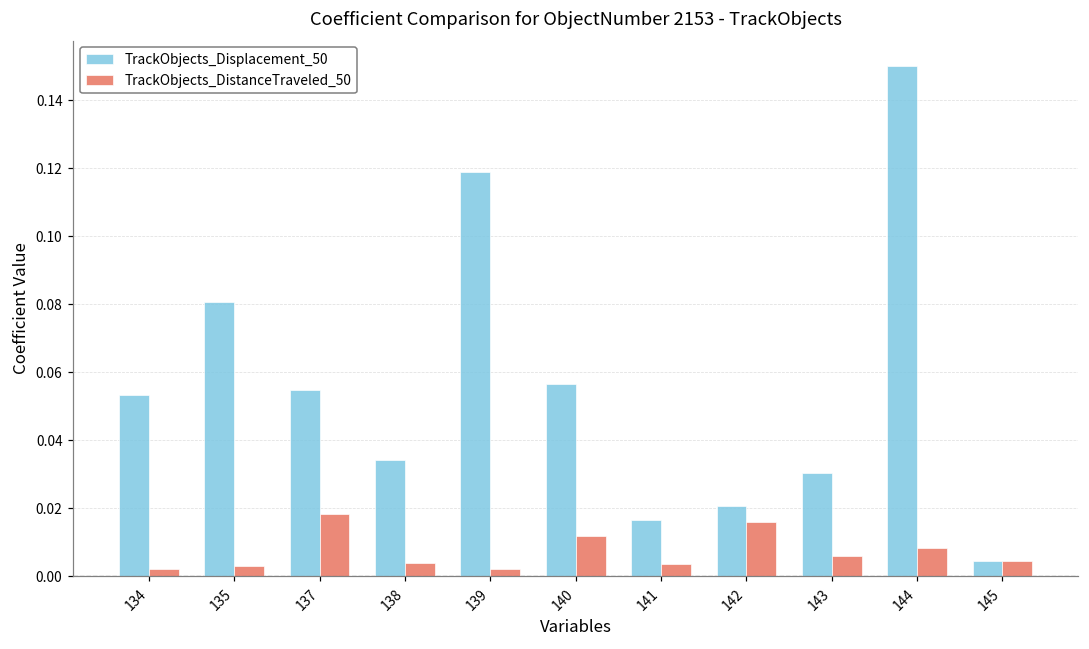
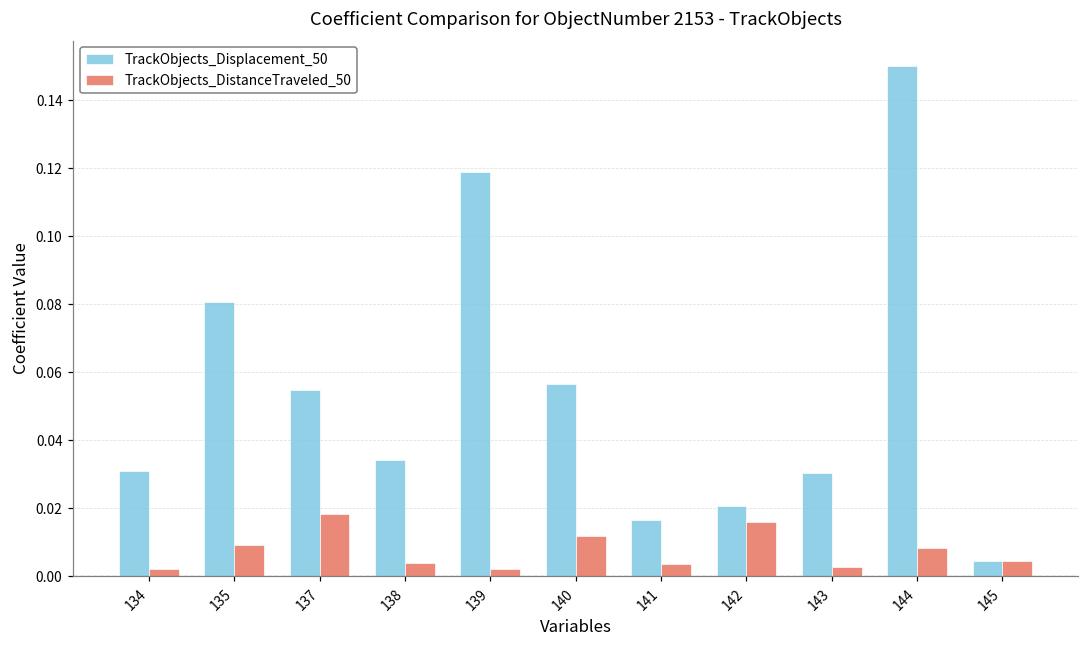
TrackObjects_Displacement_50, 134: 0.053 -> 0.031
TrackObjects_DistanceTraveled_50, 135: 0.003 -> 0.009
TrackObjects_DistanceTraveled_50, 143: 0.006 -> 0.003
